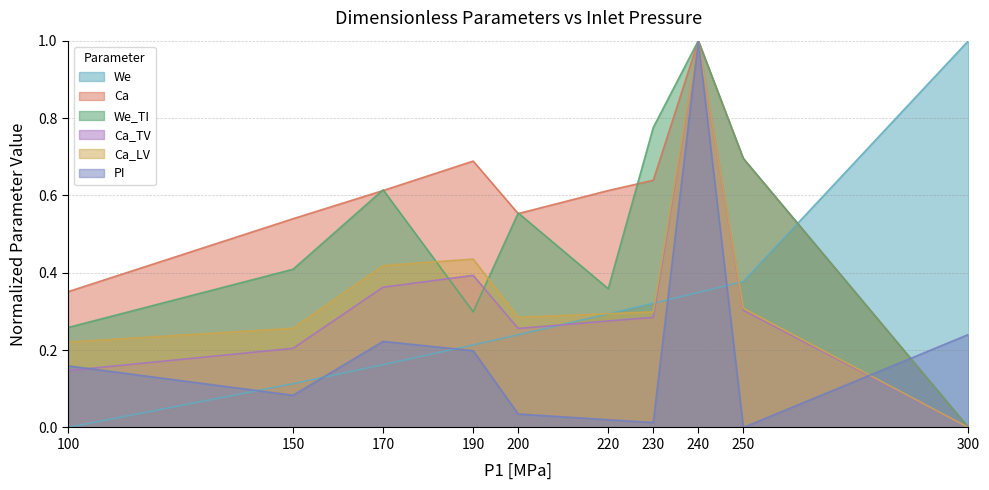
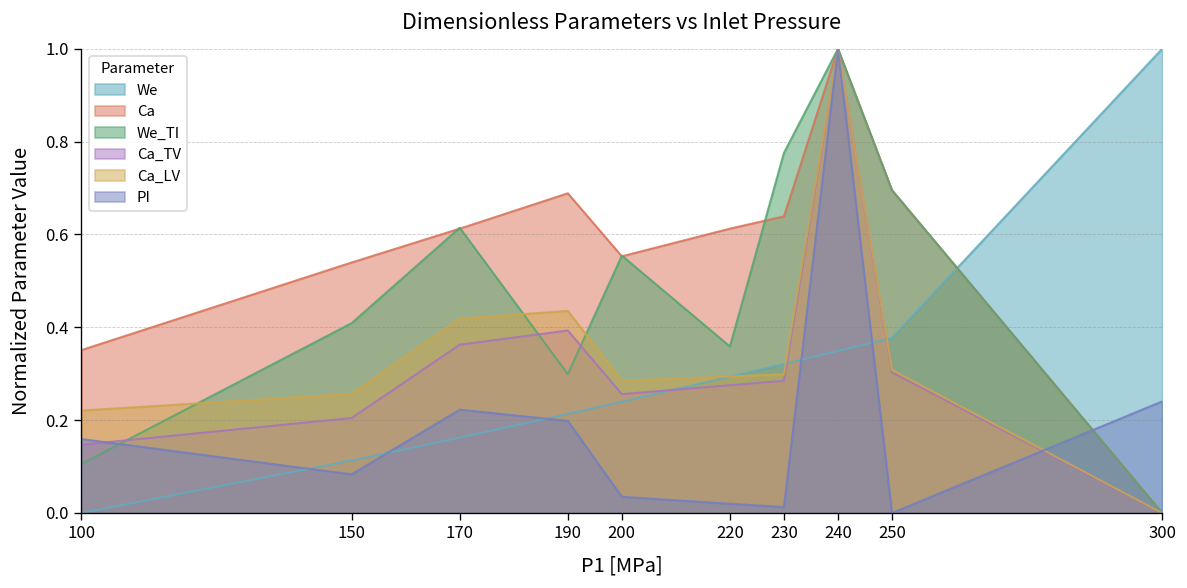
We_TI, 100: 0.26 -> 0.11
